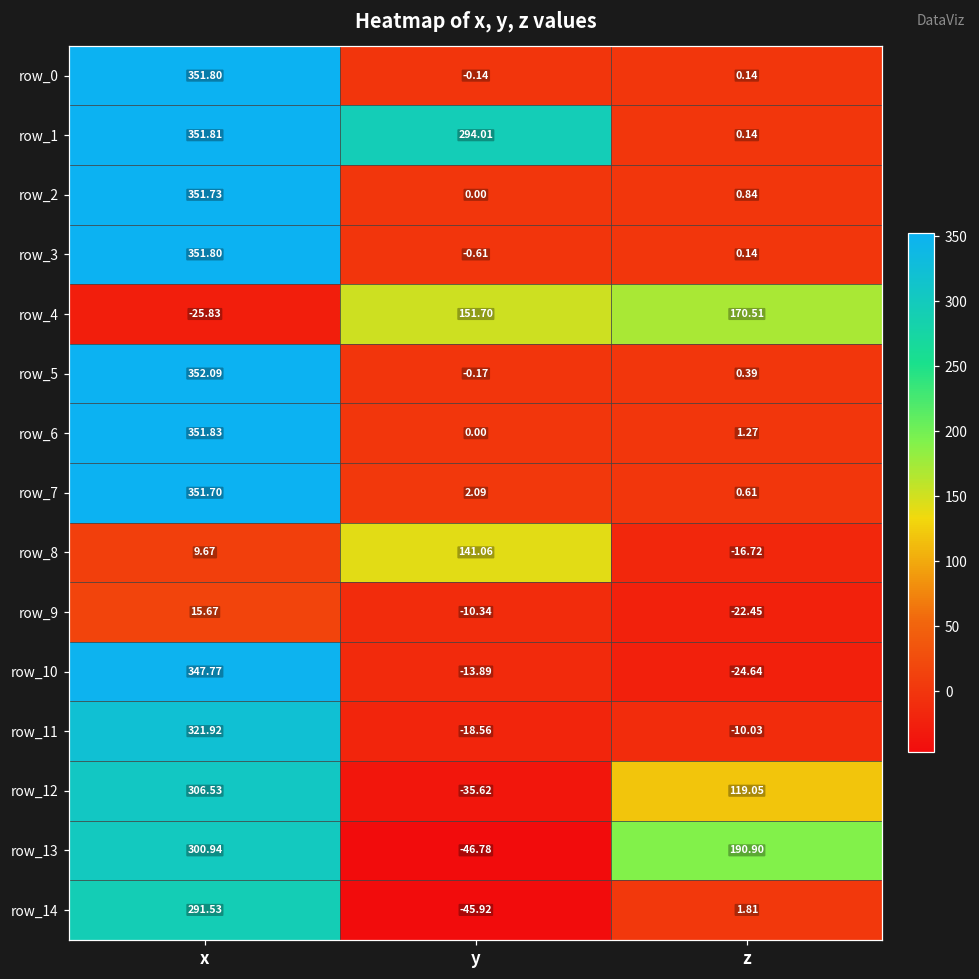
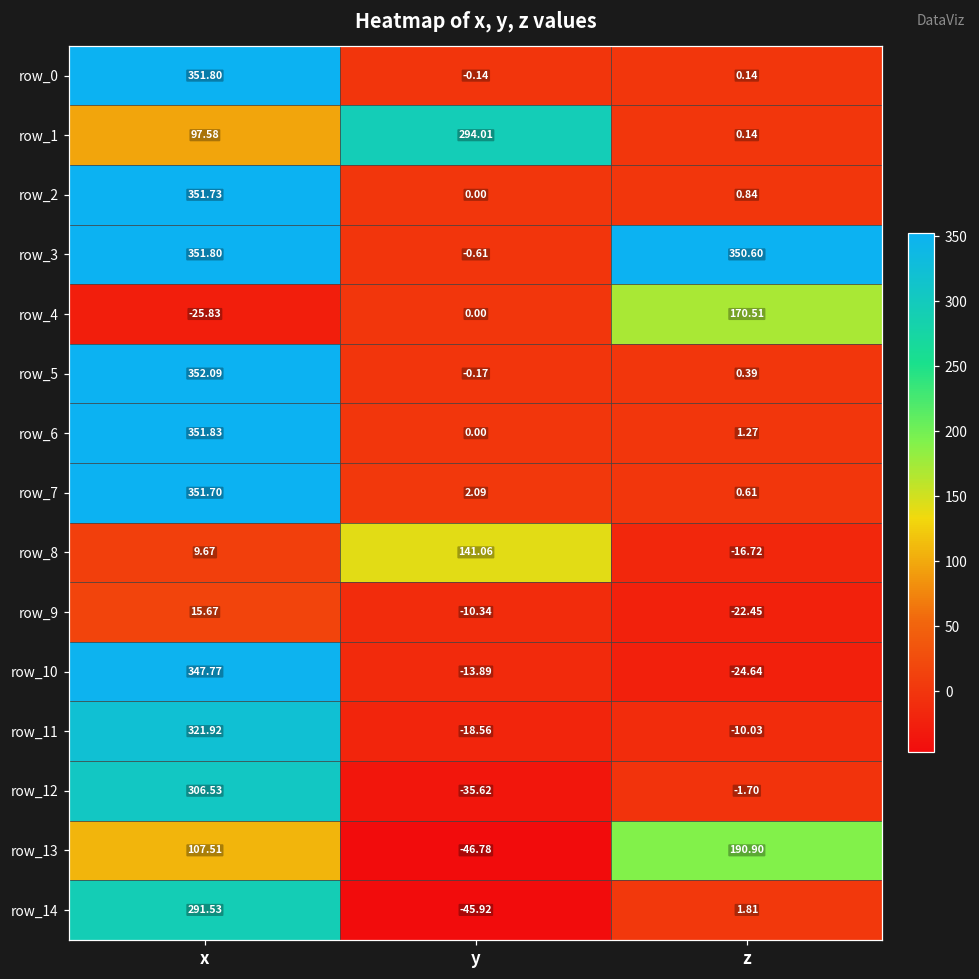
row_1, x: 351.81 -> 97.58
row_3, z: 0.14 -> 350.60
row_4, y: 151.70 -> 0.00
row_12, z: 119.05 -> -1.70
row_13, x: 300.94 -> 107.51
